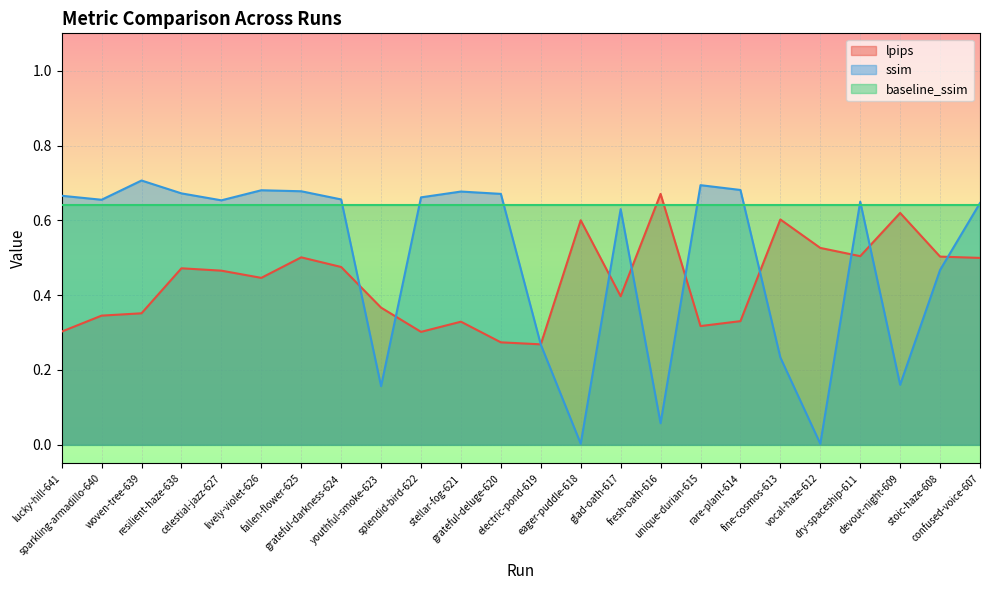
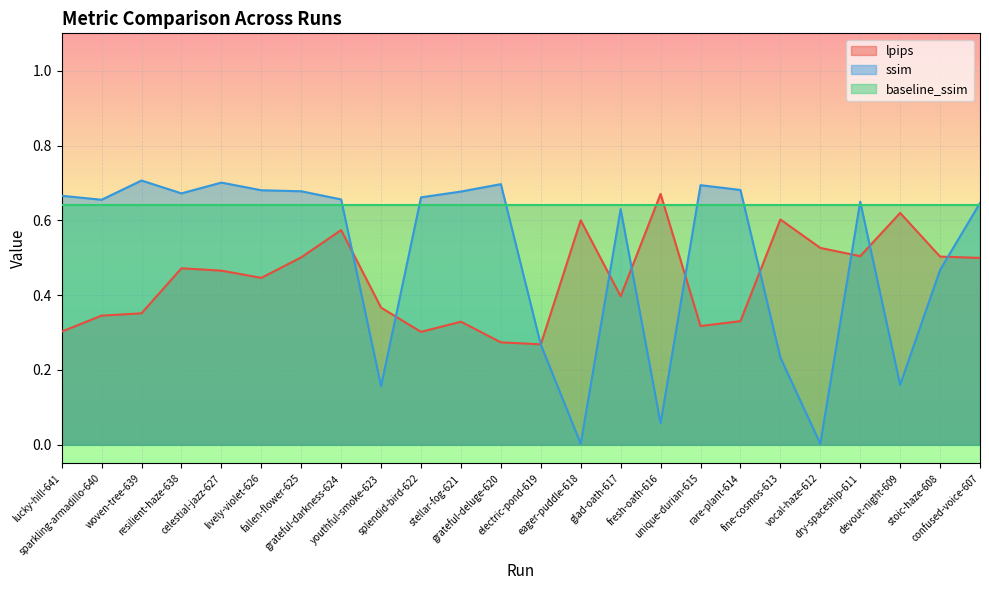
ssim, celestial-jazz-627: 0.65 -> 0.70
lpips, grateful-darkness-624: 0.48 -> 0.57
ssim, grateful-deluge-620: 0.67 -> 0.70
